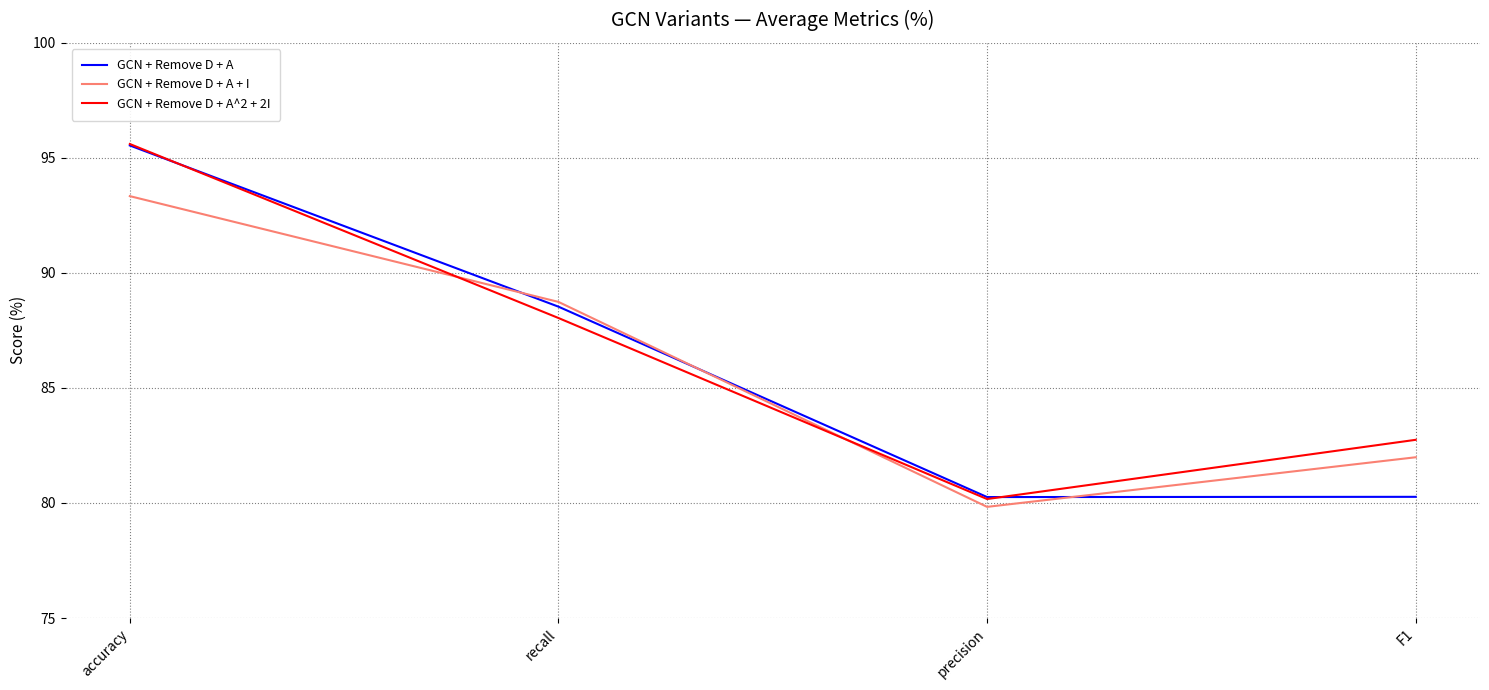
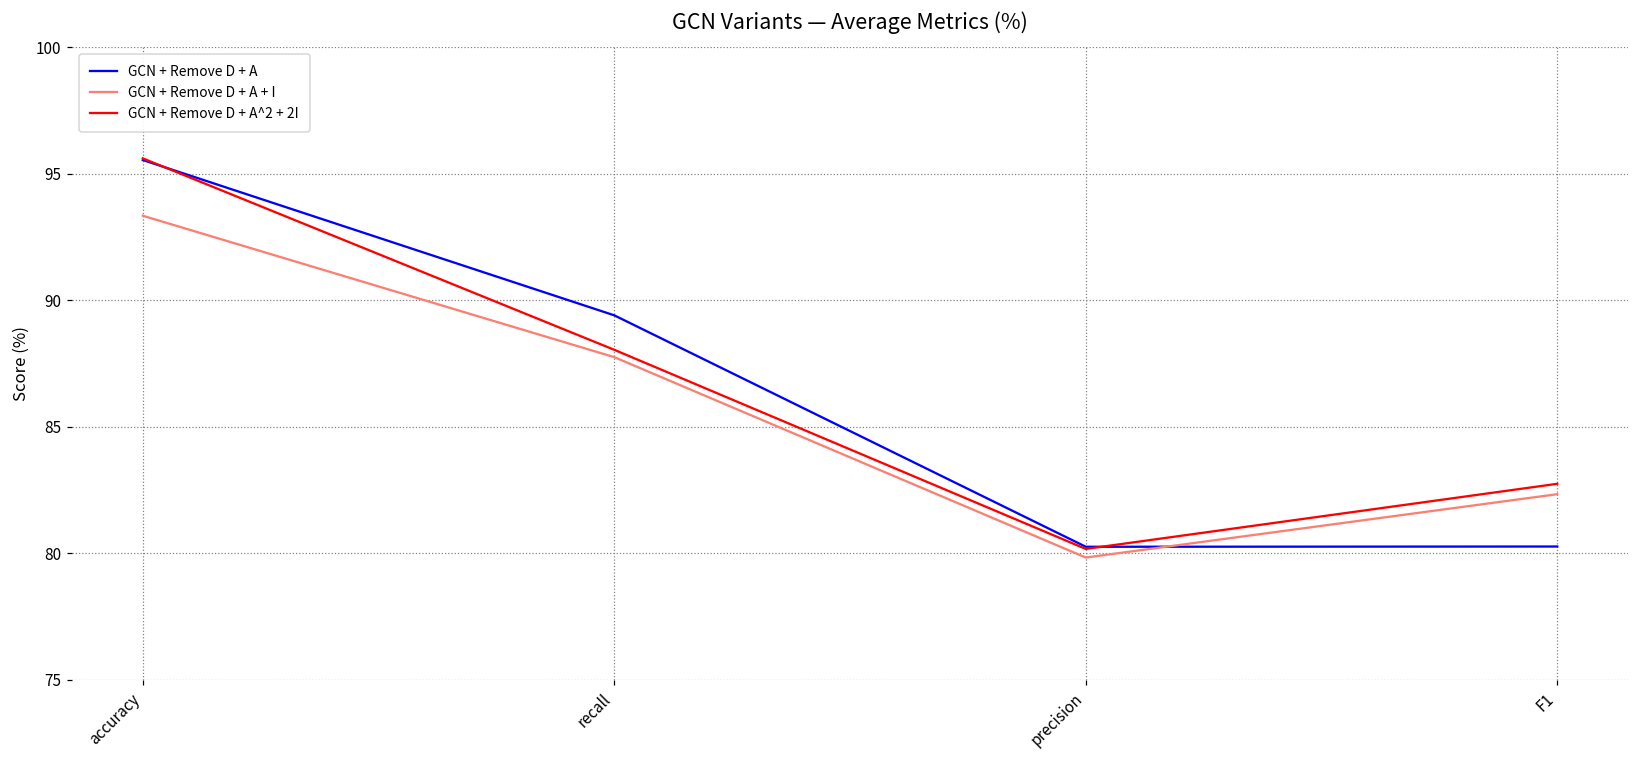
GCN + Remove D + A, recall: 88.5 -> 89.4
GCN + Remove D + A + I, recall: 88.7 -> 87.8
GCN + Remove D + A + I, F1: 82.0 -> 82.3
